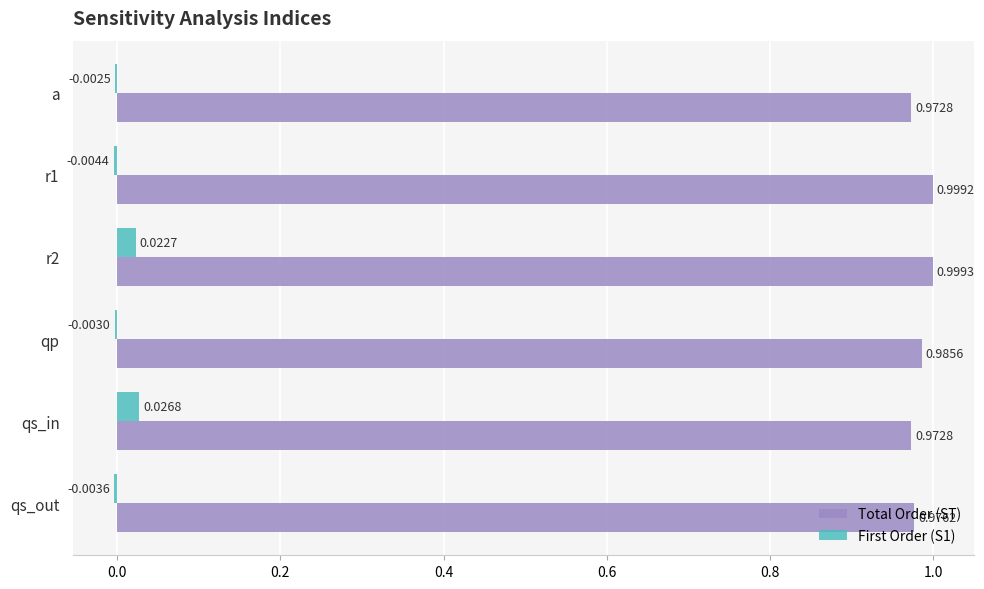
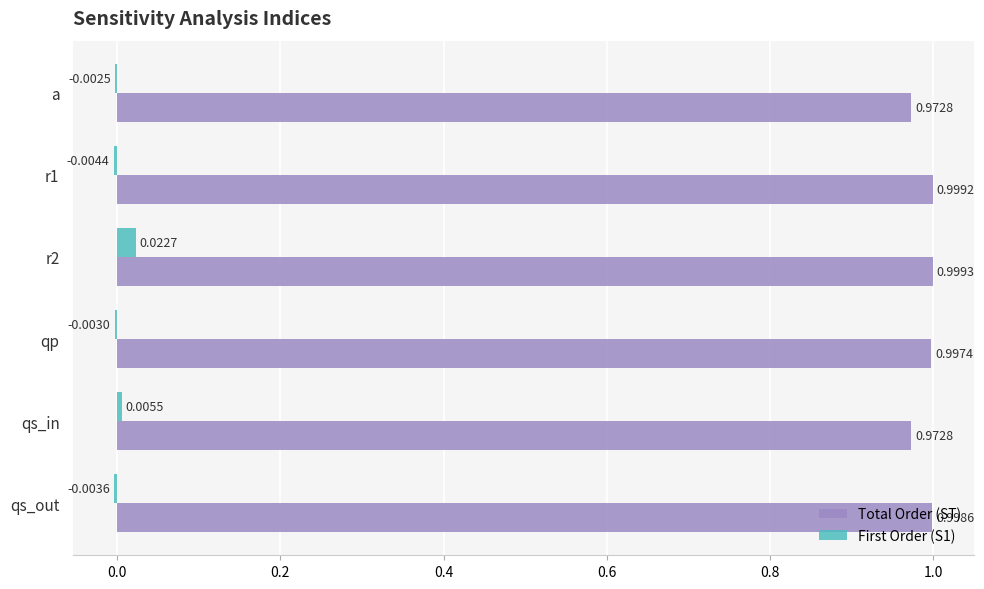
Total Order (ST), qp: 0.9856 -> 0.9974
First Order (S1), qs_in: 0.0268 -> 0.0055
Total Order (ST), qs_out: 0.9762 -> 0.9986
